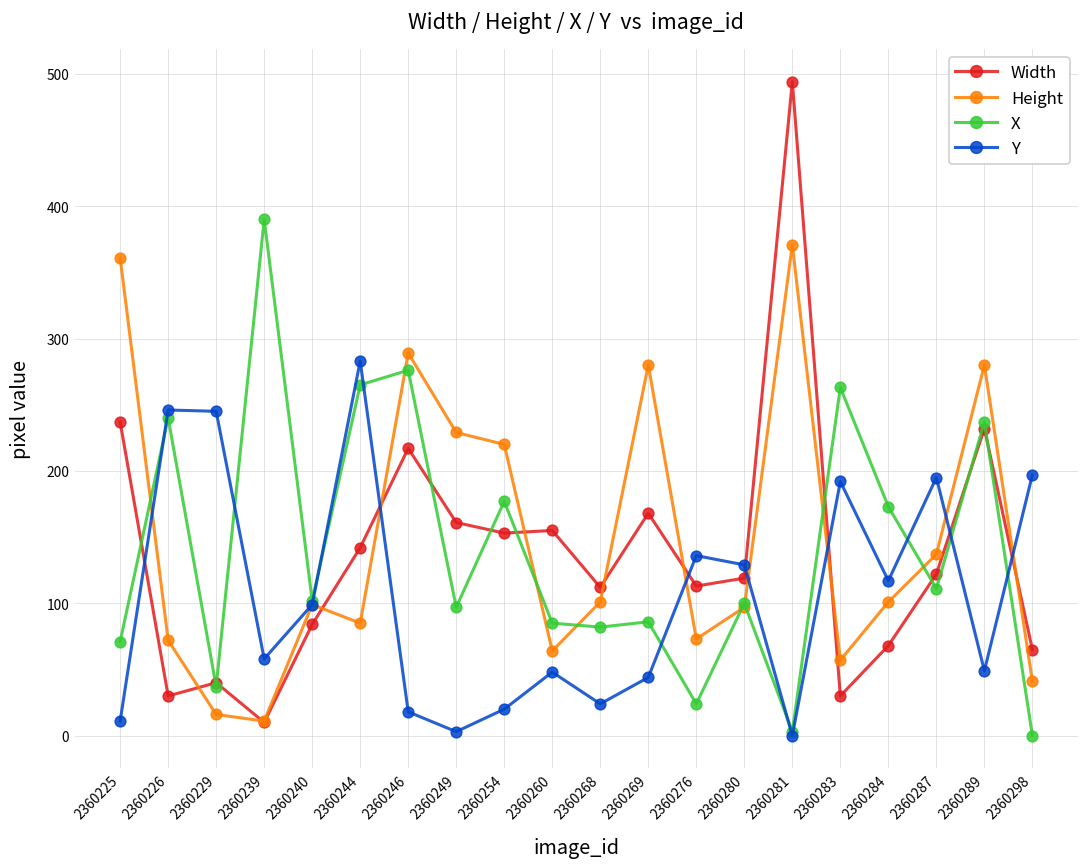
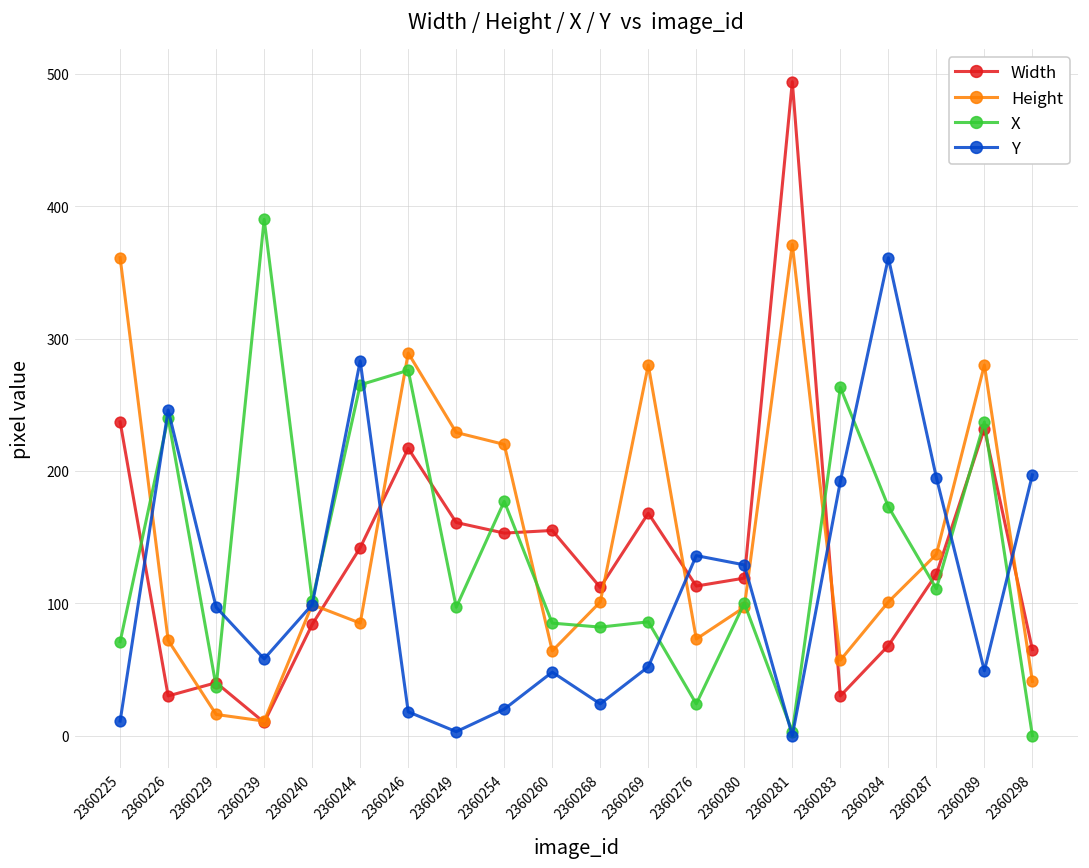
Y, 2360229: 245 -> 97
Y, 2360269: 44 -> 52
Y, 2360284: 117 -> 361
